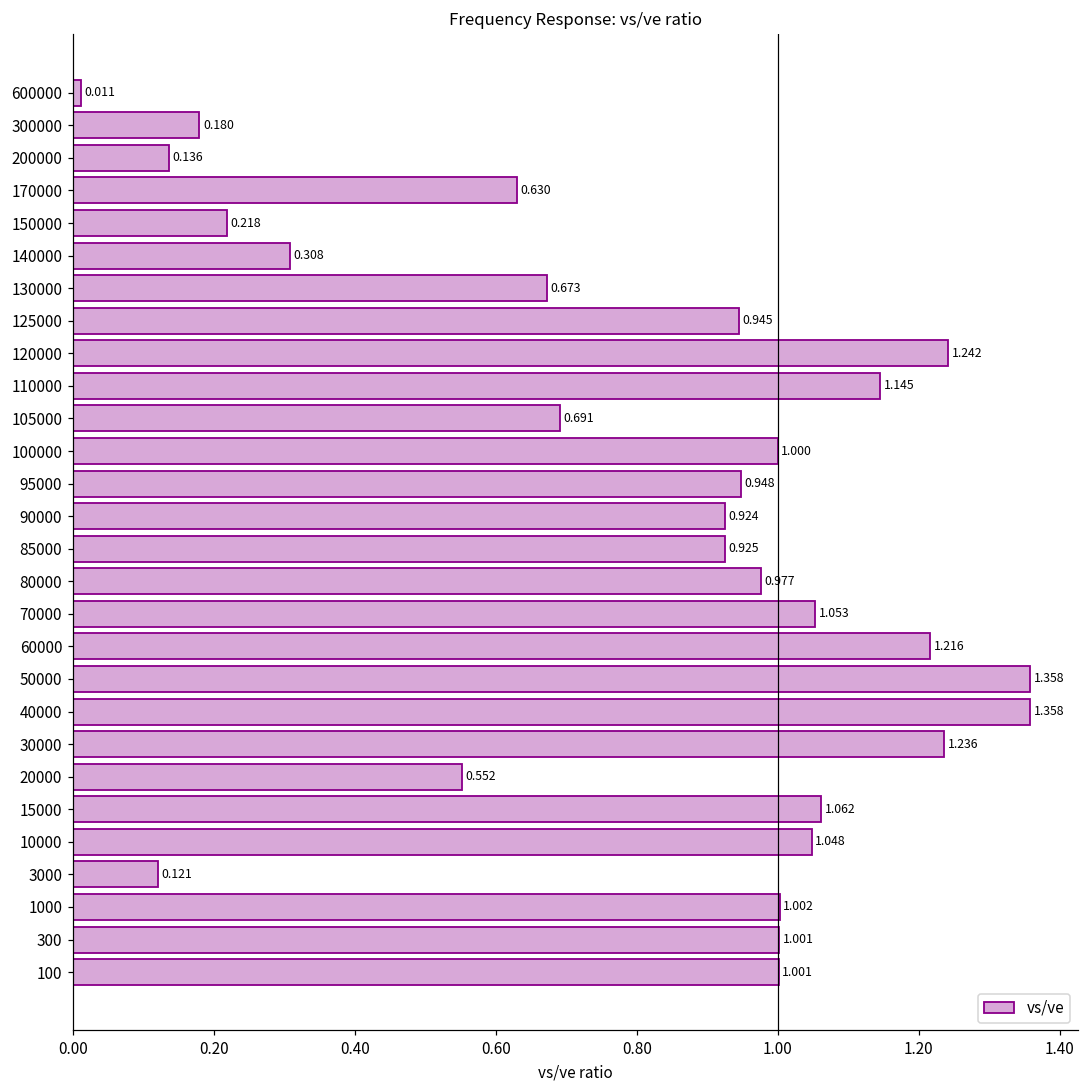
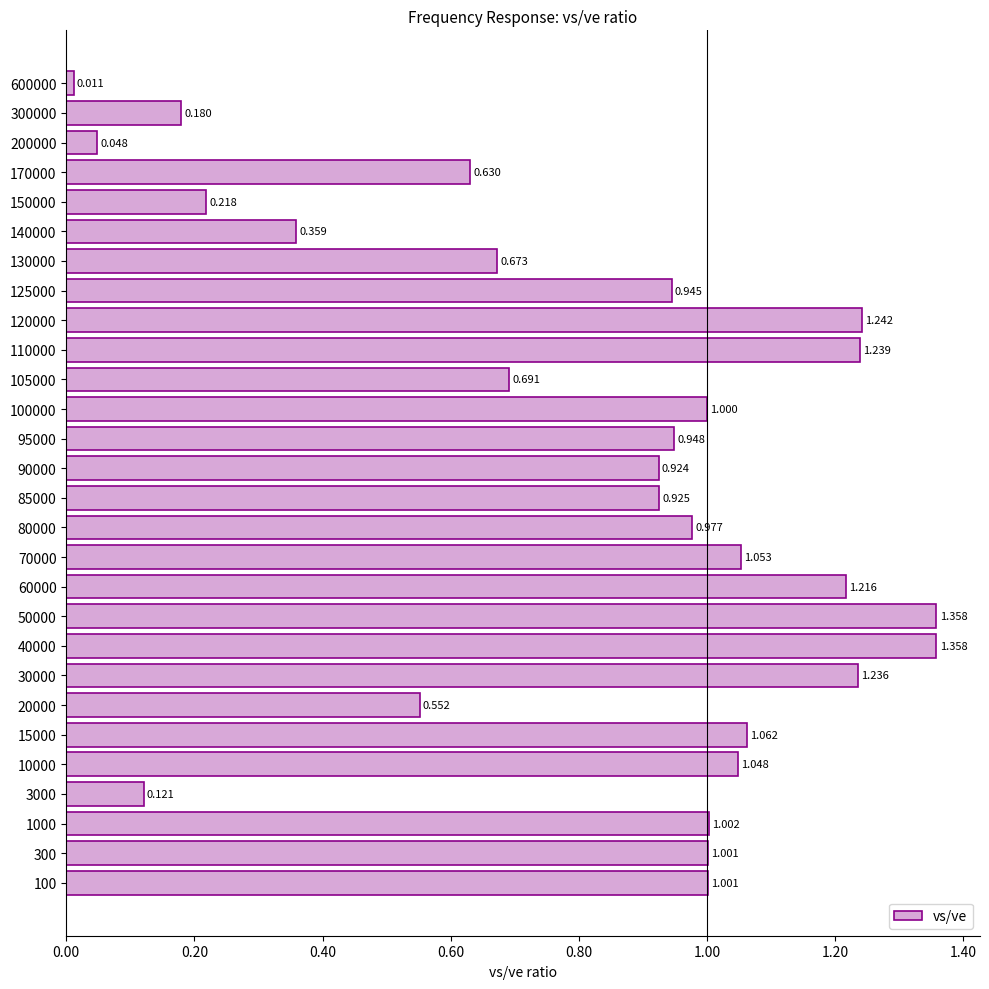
200000: 0.136 -> 0.048
140000: 0.308 -> 0.359
110000: 1.145 -> 1.239
